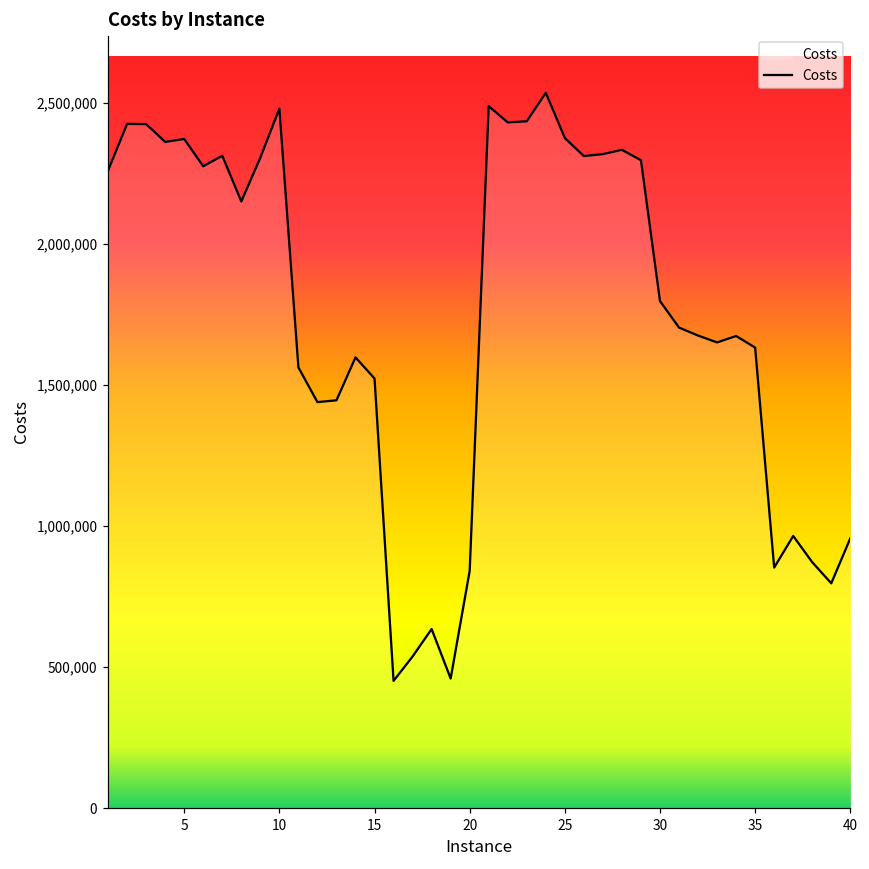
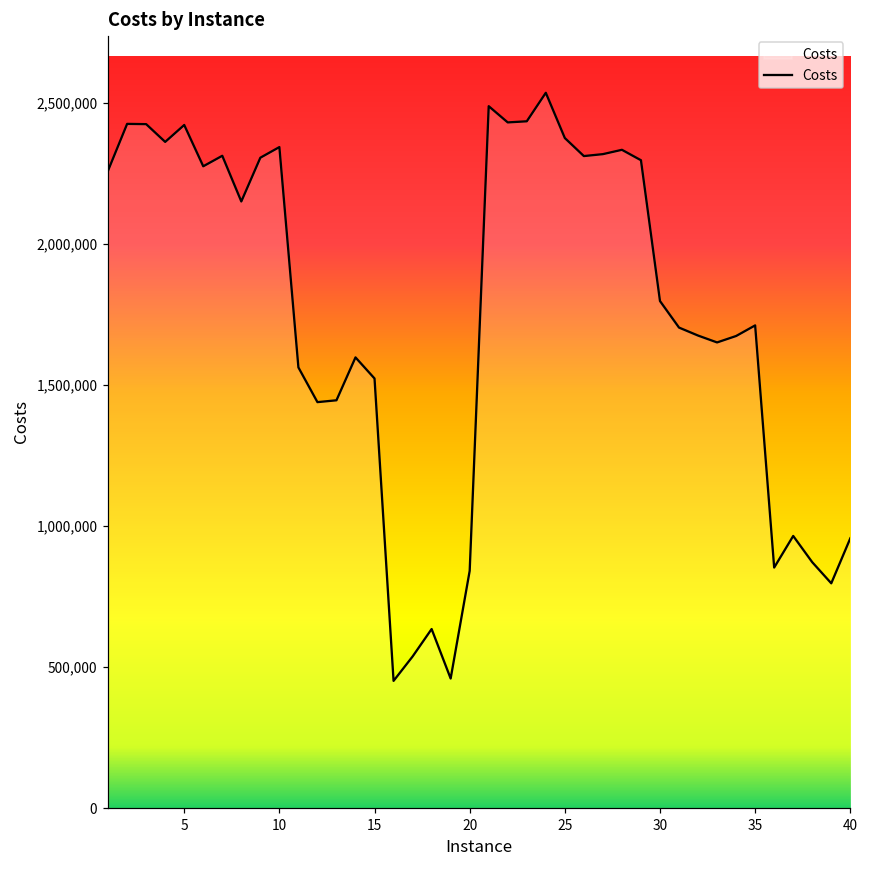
5: 2,370,000 -> 2,420,000
10: 2,480,000 -> 2,340,000
35: 1,630,000 -> 1,710,000
